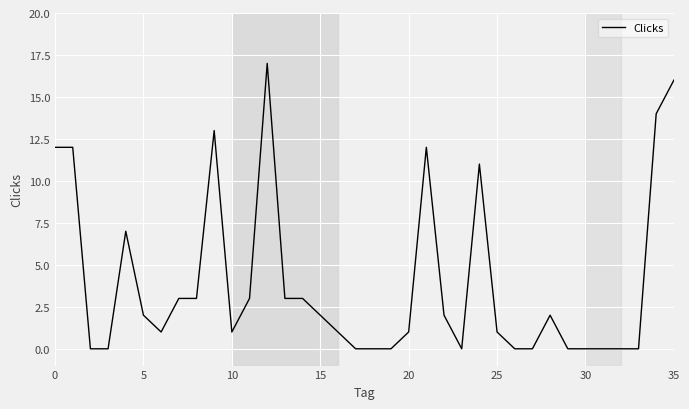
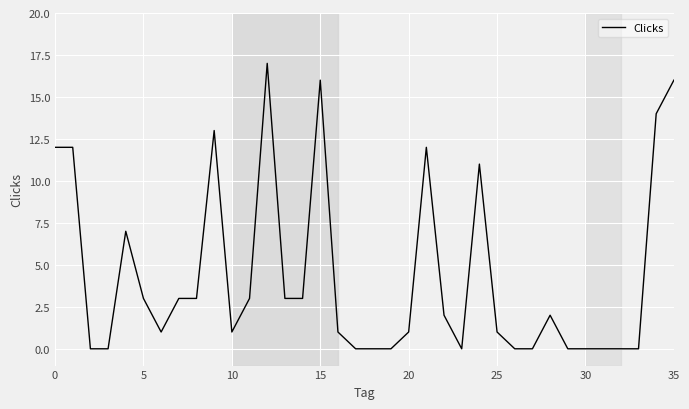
5: 2 -> 3
15: 2 -> 16
